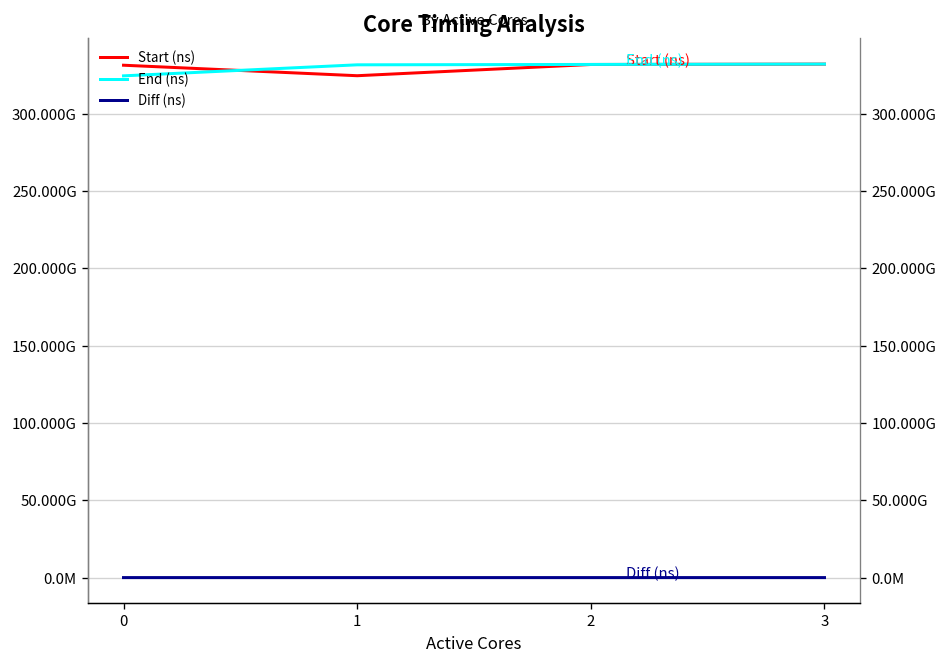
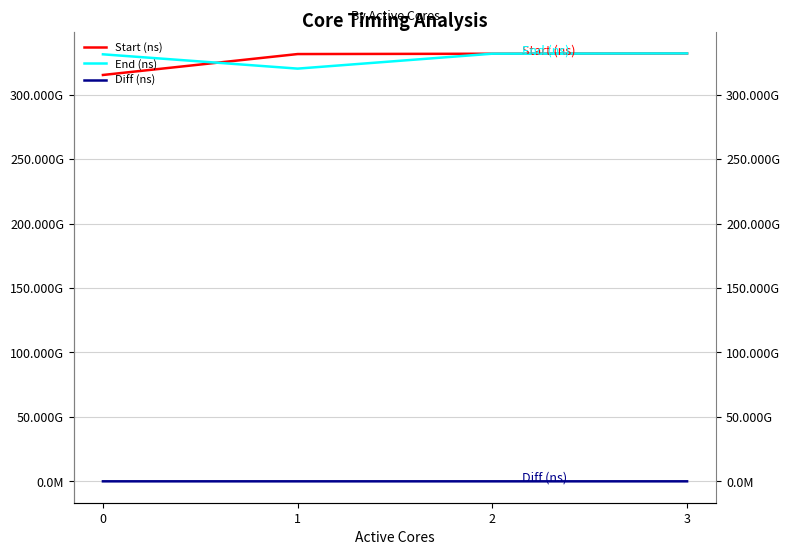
Start (ns), 0: 331000000000 -> 315000000000
End (ns), 0: 324000000000 -> 331000000000
Start (ns), 1: 324000000000 -> 331000000000
End (ns), 1: 331000000000 -> 320000000000
